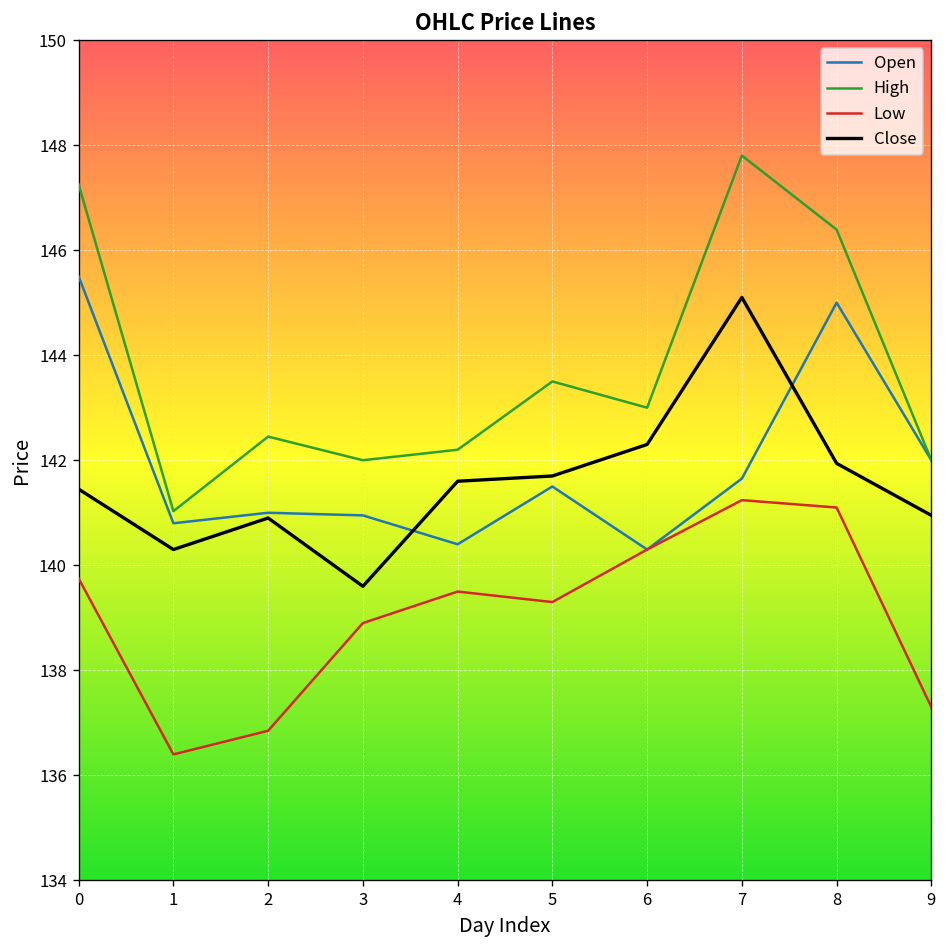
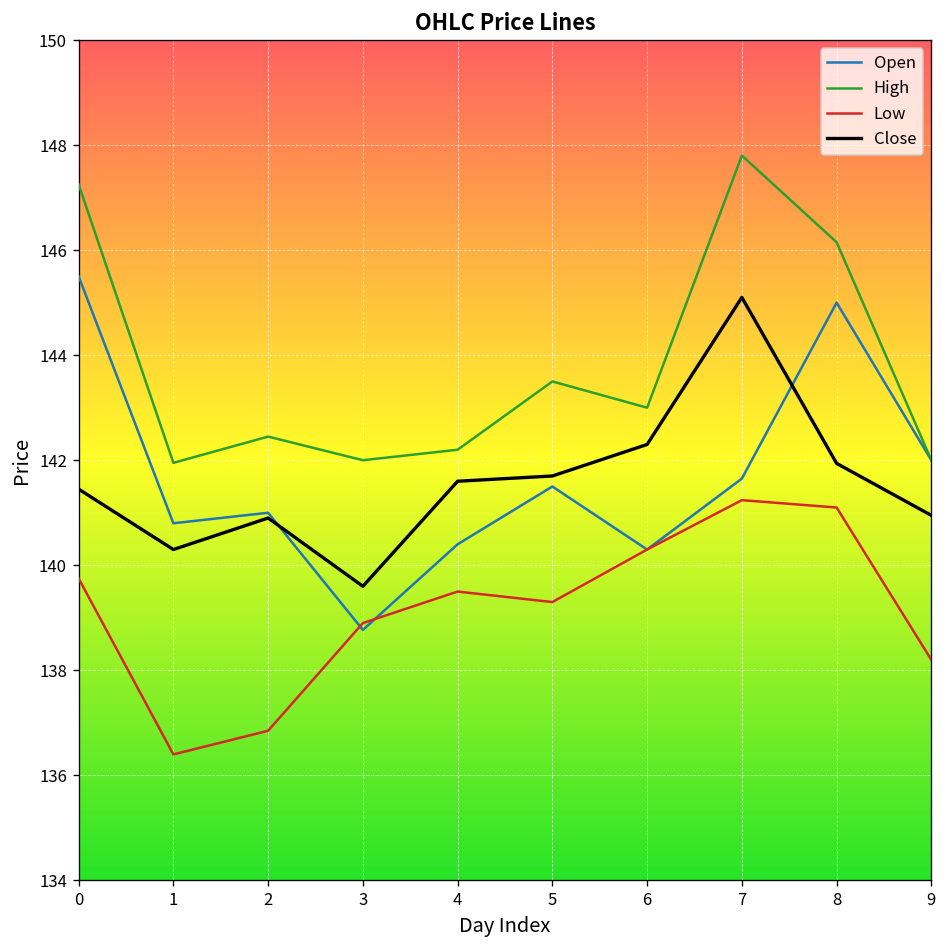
High, 1: 141.0 -> 142.0
Open, 3: 141.0 -> 138.8
High, 8: 146.4 -> 146.2
Low, 9: 137.3 -> 138.2
